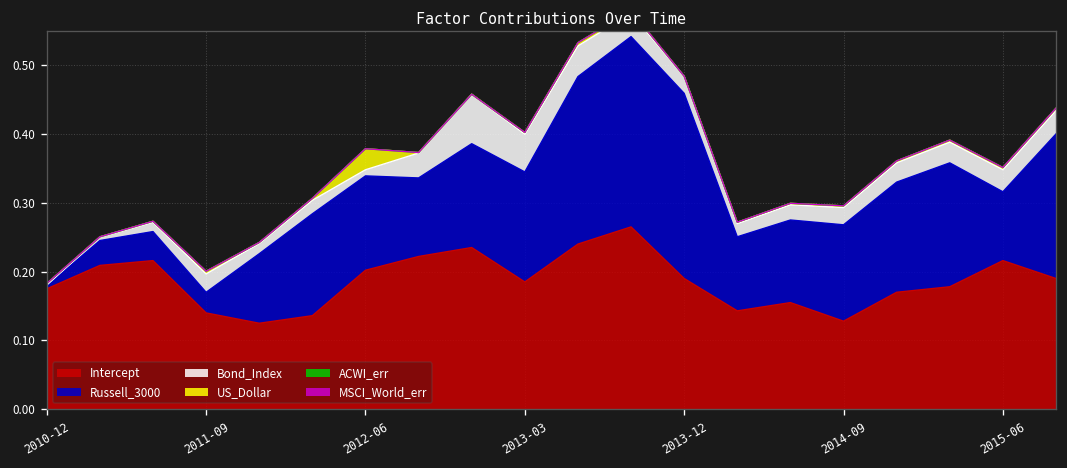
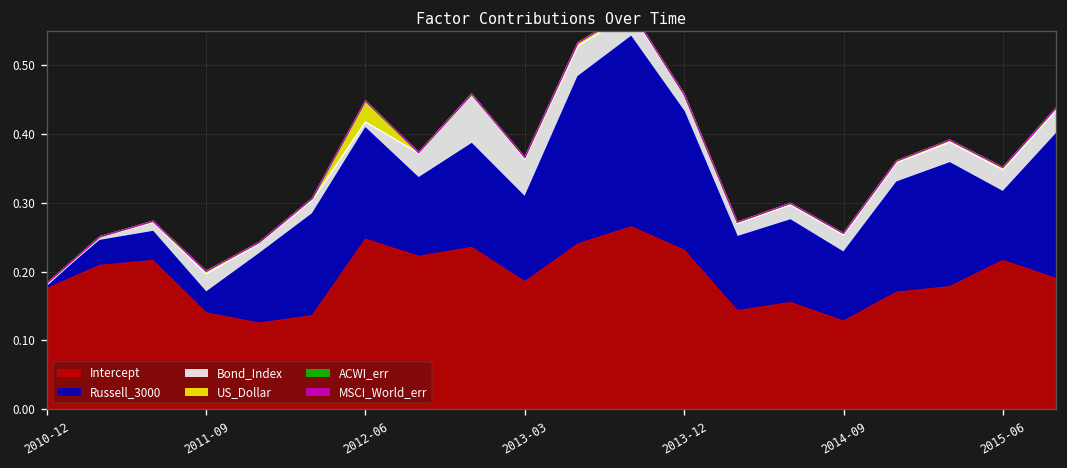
Intercept, 2012-06: 0.20 -> 0.25
Russell_3000, 2012-06: 0.14 -> 0.16
Russell_3000, 2013-03: 0.16 -> 0.12
Intercept, 2013-12: 0.19 -> 0.23
Russell_3000, 2013-12: 0.27 -> 0.20
Russell_3000, 2014-09: 0.14 -> 0.10
